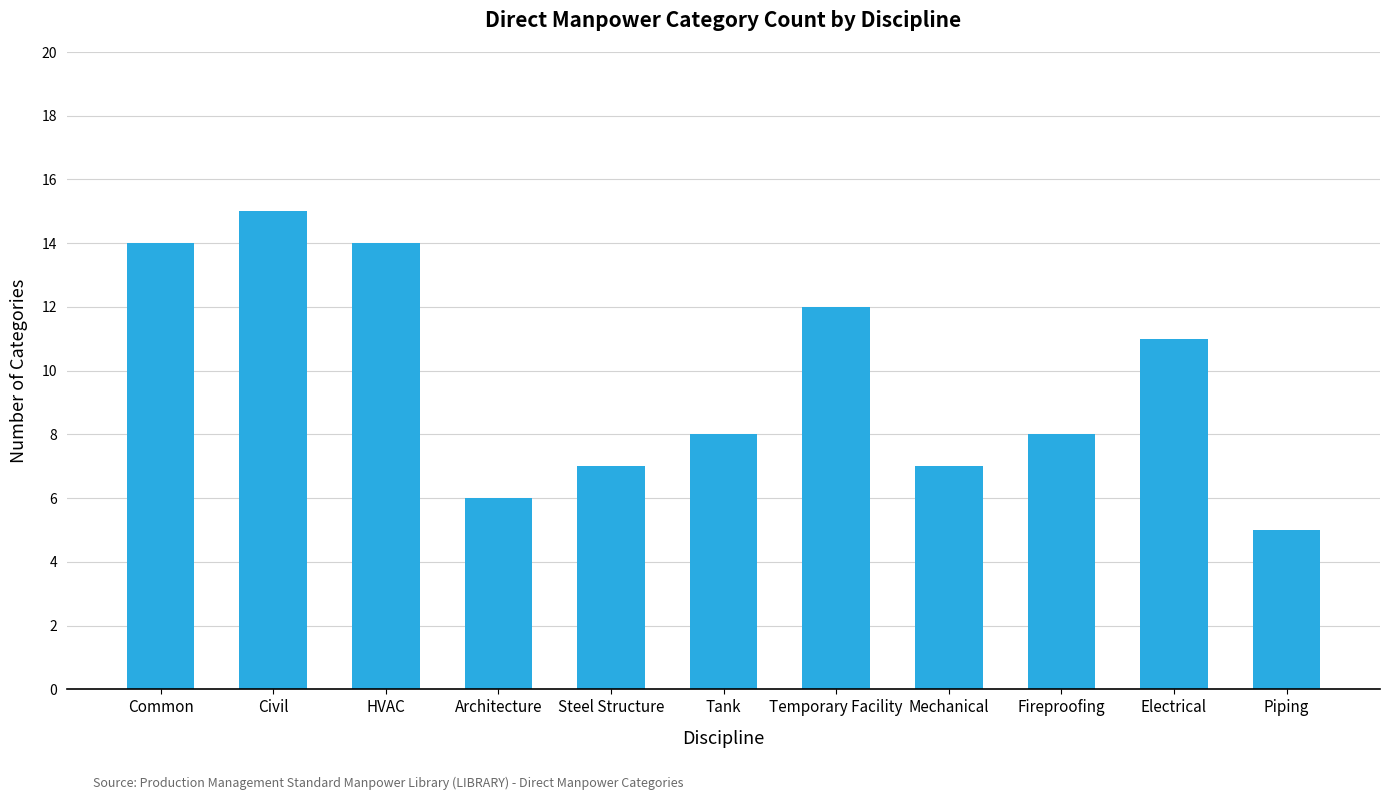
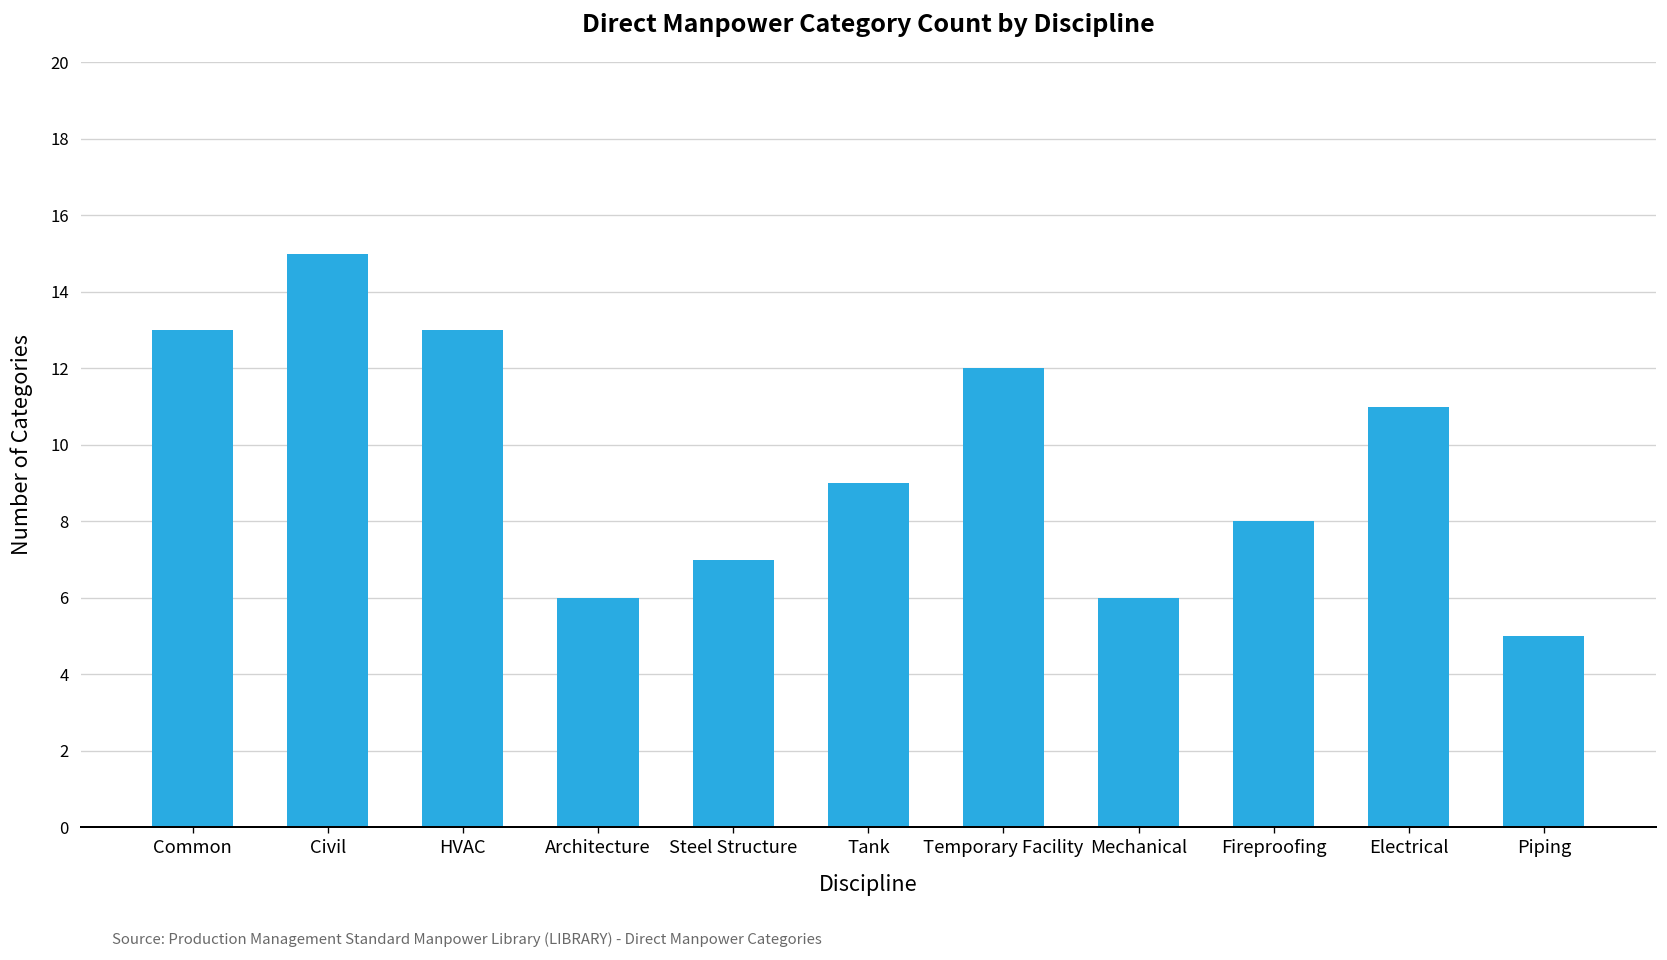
Common: 14 -> 13
HVAC: 14 -> 13
Tank: 8 -> 9
Mechanical: 7 -> 6
